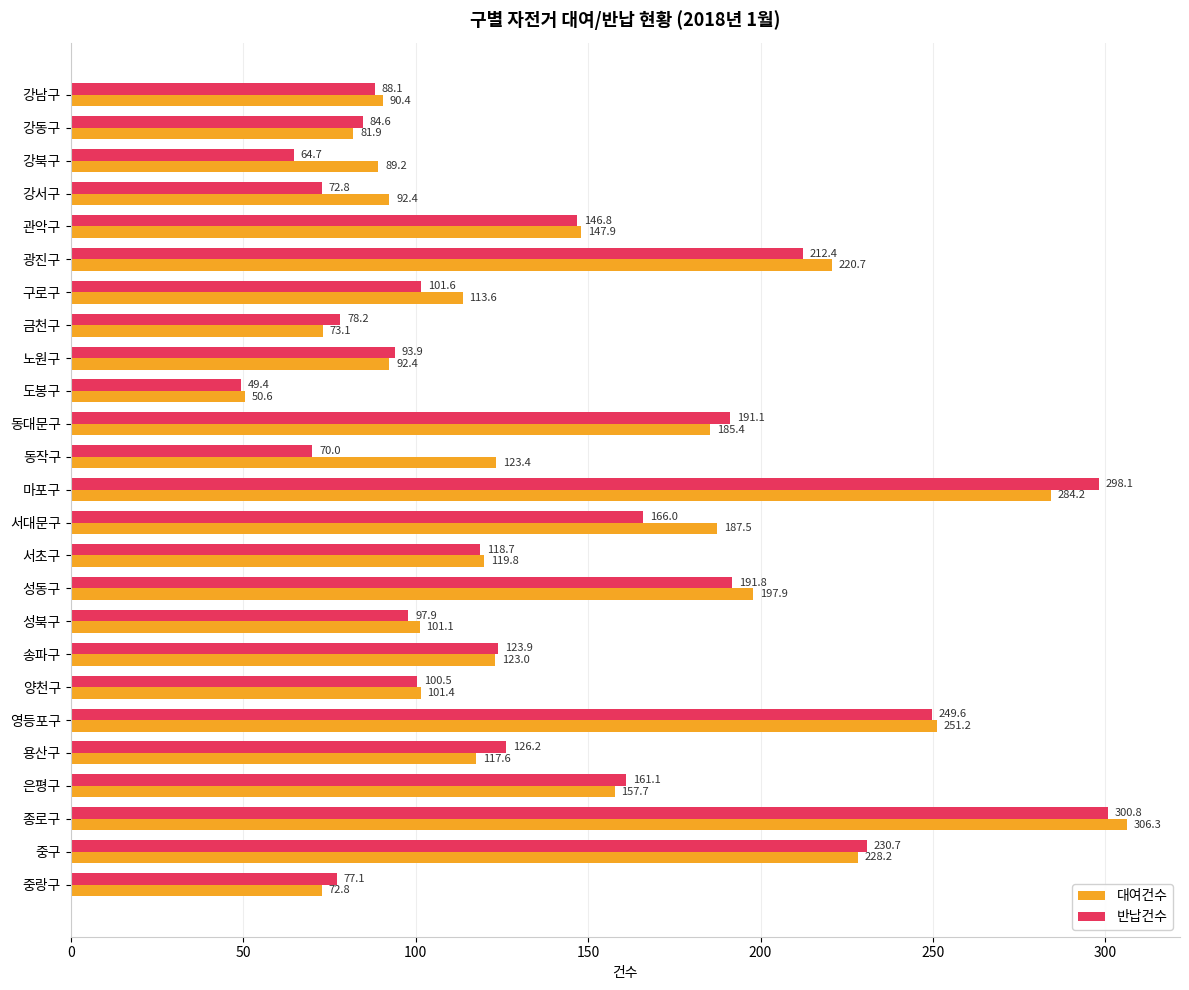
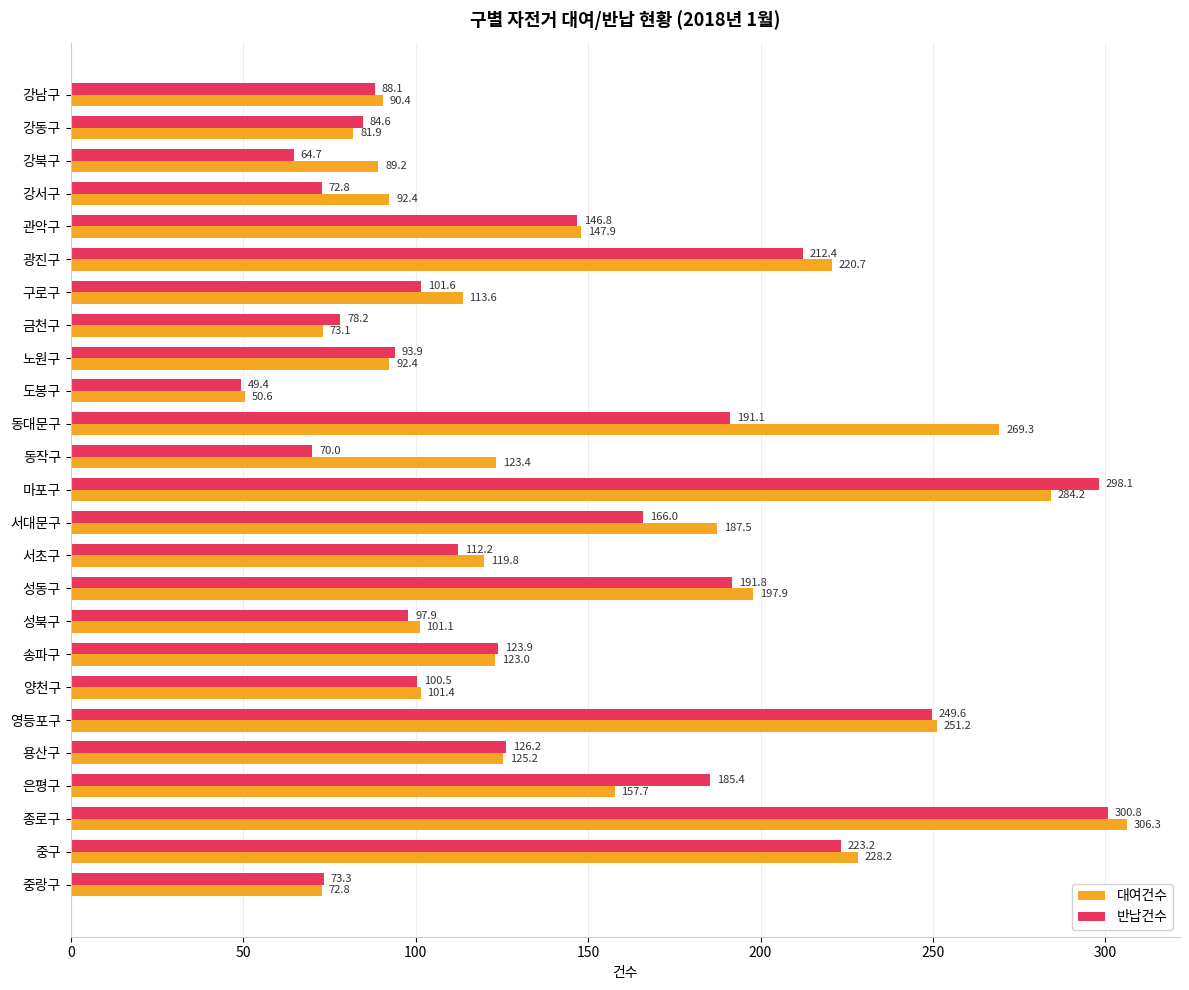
대여건수, 동대문구: 185.4 -> 269.3
반납건수, 서초구: 118.7 -> 112.2
대여건수, 용산구: 117.6 -> 125.2
반납건수, 은평구: 161.1 -> 185.4
반납건수, 중구: 230.7 -> 223.2
반납건수, 중랑구: 77.1 -> 73.3
